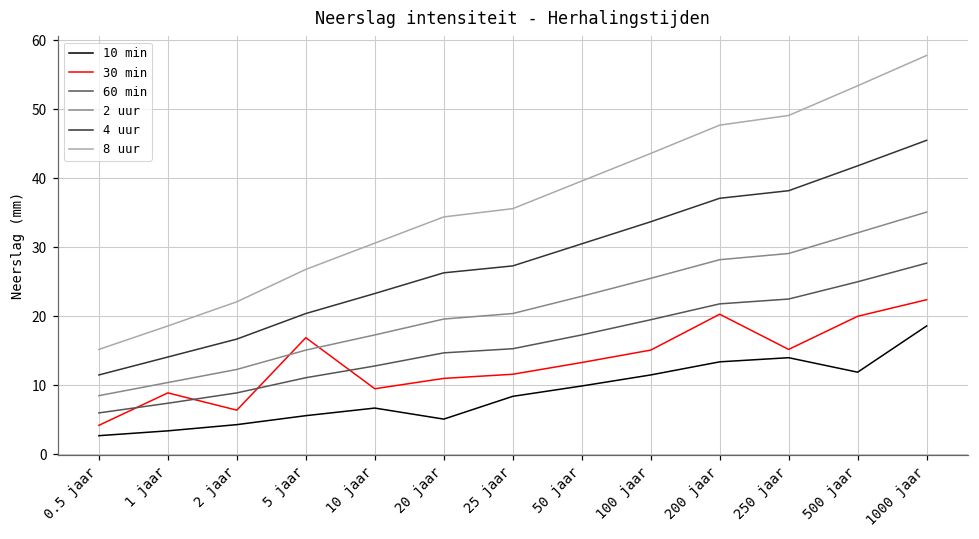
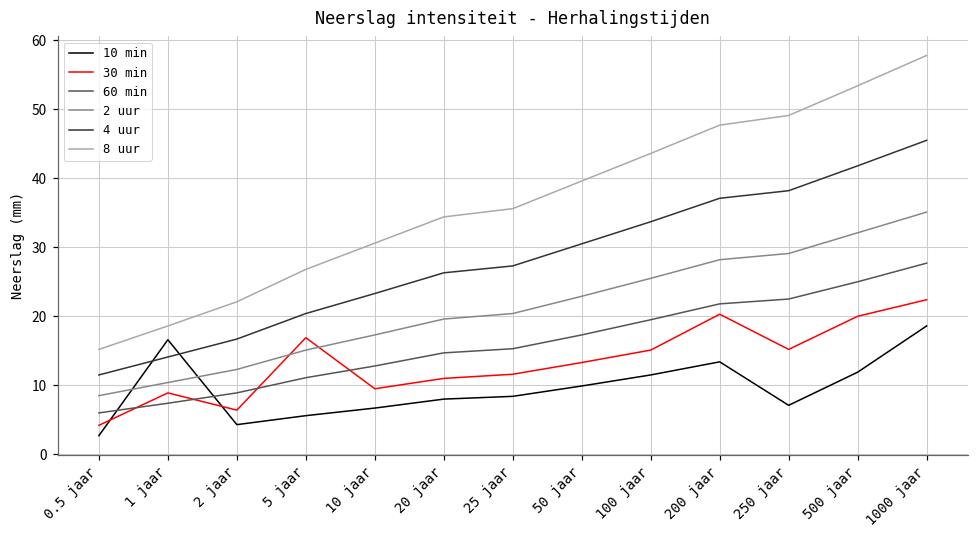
10 min, 1 jaar: 3 -> 17
10 min, 20 jaar: 5 -> 8
10 min, 250 jaar: 14 -> 7
